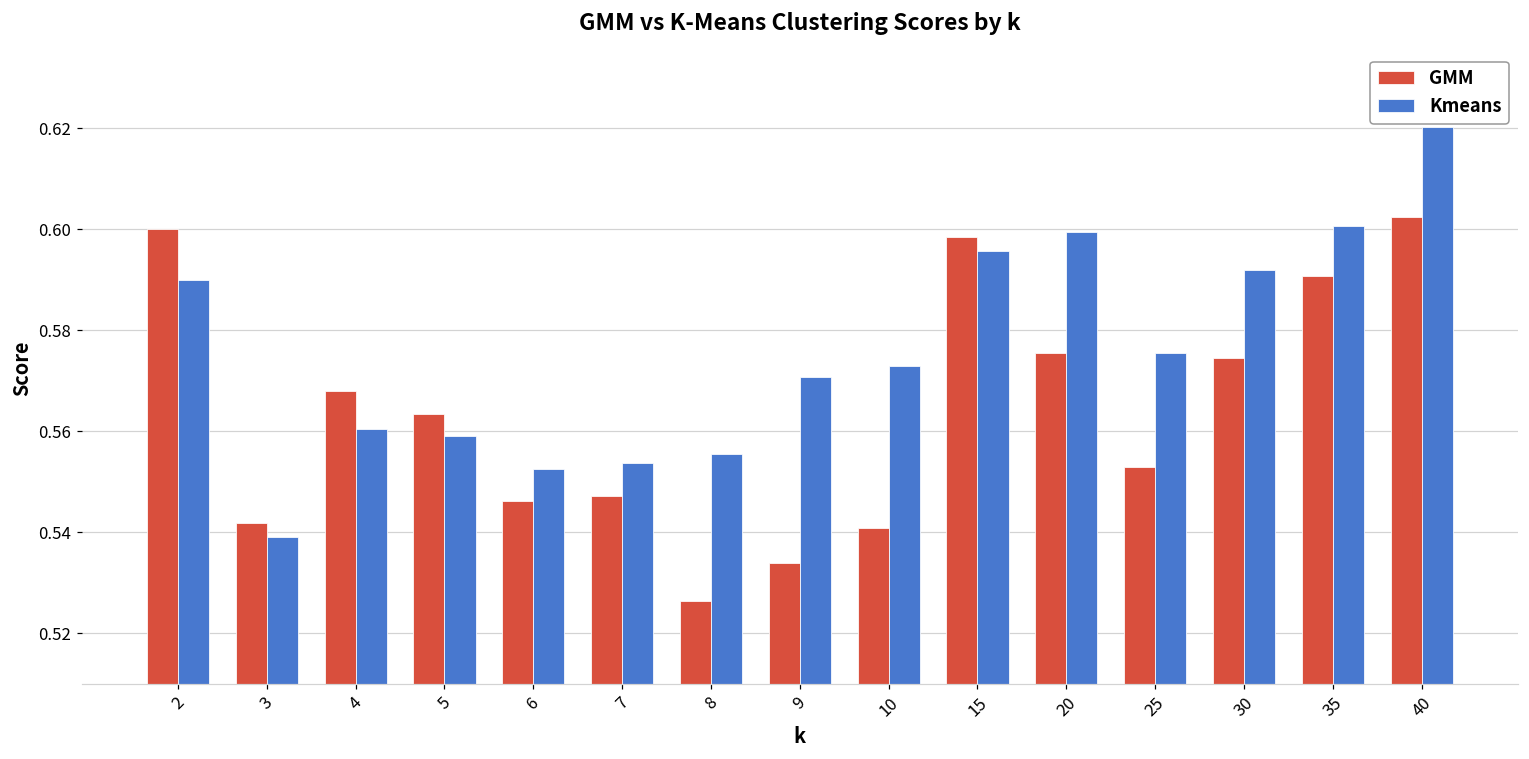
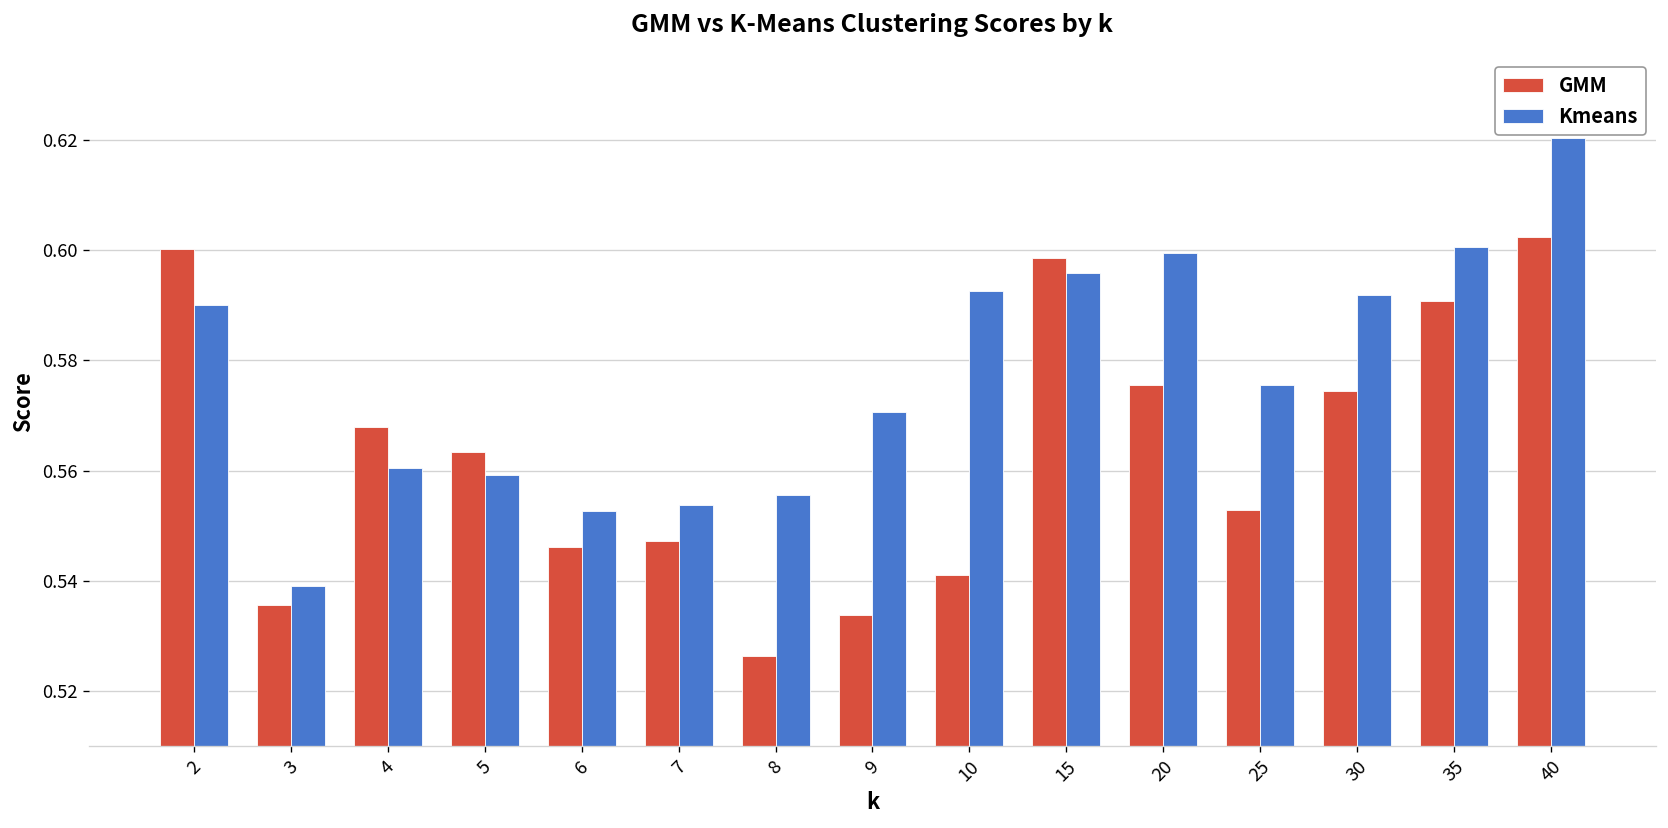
GMM, 3: 0.542 -> 0.536
Kmeans, 10: 0.573 -> 0.593
